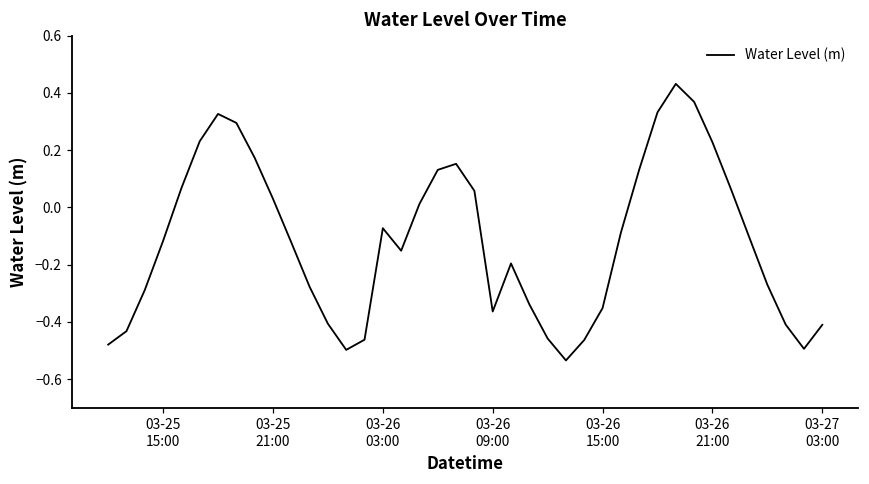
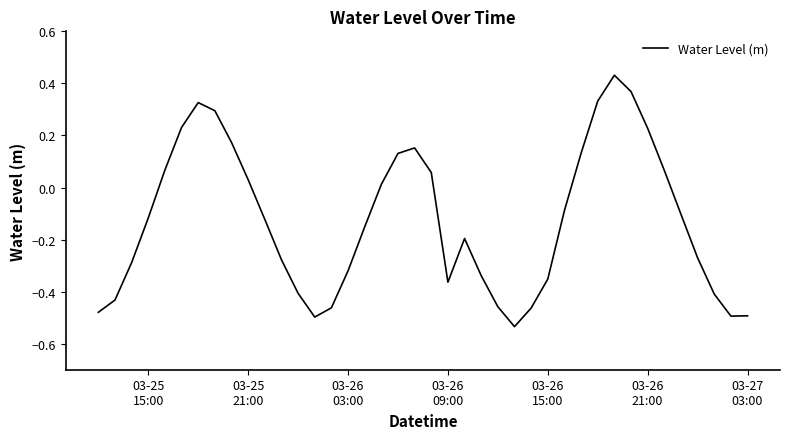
03-26 03:00: -0.07 -> -0.32
03-27 03:00: -0.41 -> -0.49
